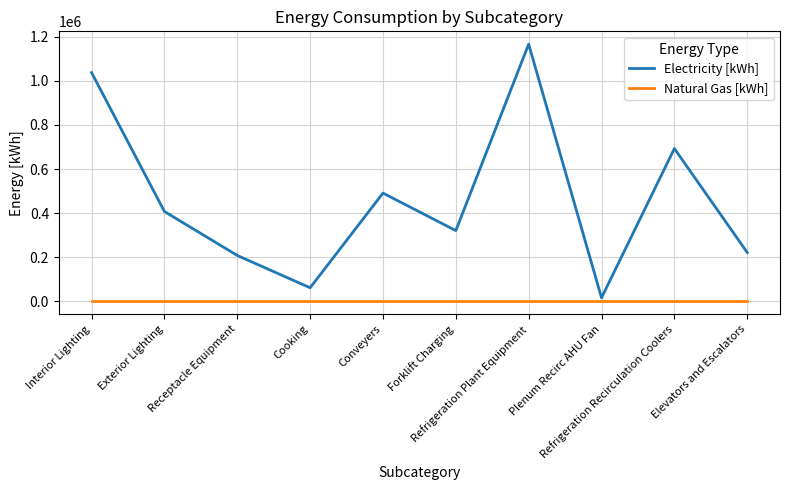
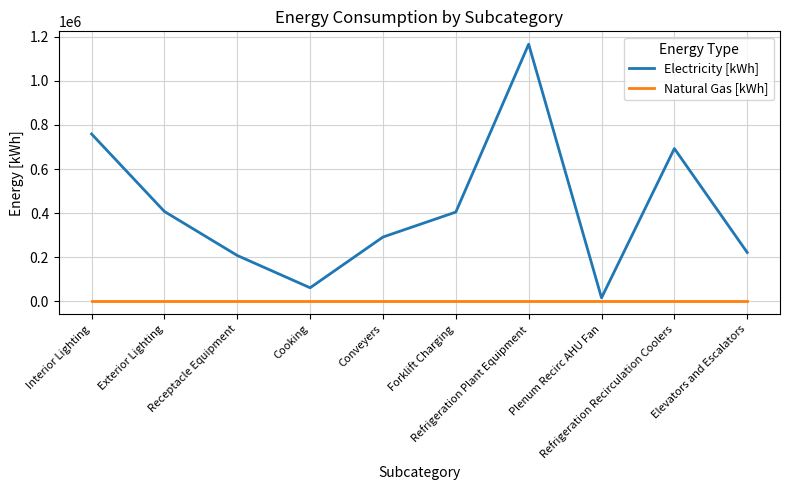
Electricity [kWh], Interior Lighting: 1040000 -> 760000
Electricity [kWh], Conveyers: 490000 -> 290000
Electricity [kWh], Forklift Charging: 320000 -> 410000
